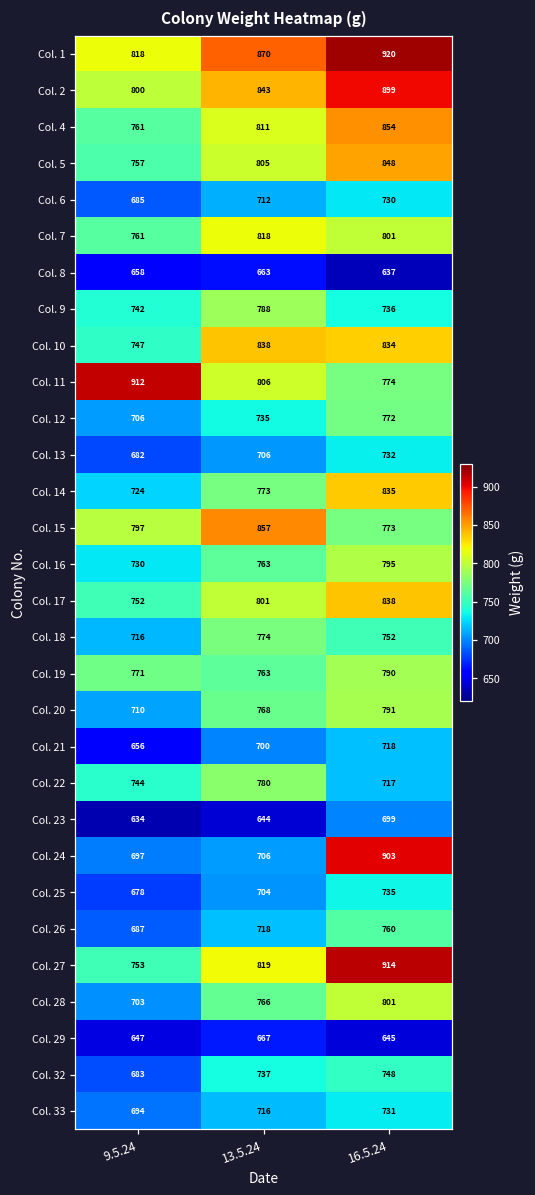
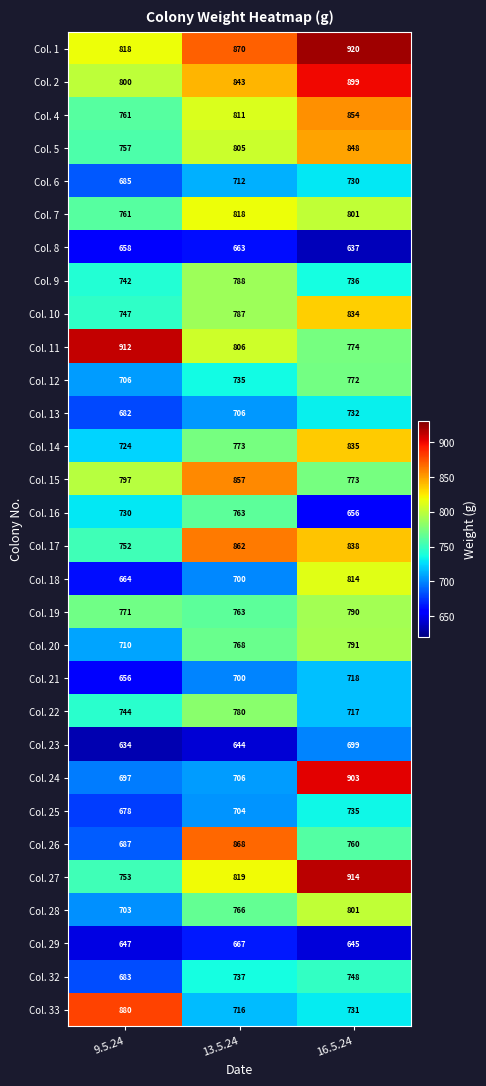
Col. 10, 13.5.24: 838 -> 787
Col. 16, 16.5.24: 795 -> 656
Col. 17, 13.5.24: 801 -> 862
Col. 18, 9.5.24: 716 -> 664
Col. 18, 13.5.24: 774 -> 700
Col. 18, 16.5.24: 752 -> 814
Col. 26, 13.5.24: 718 -> 868
Col. 33, 9.5.24: 694 -> 880
